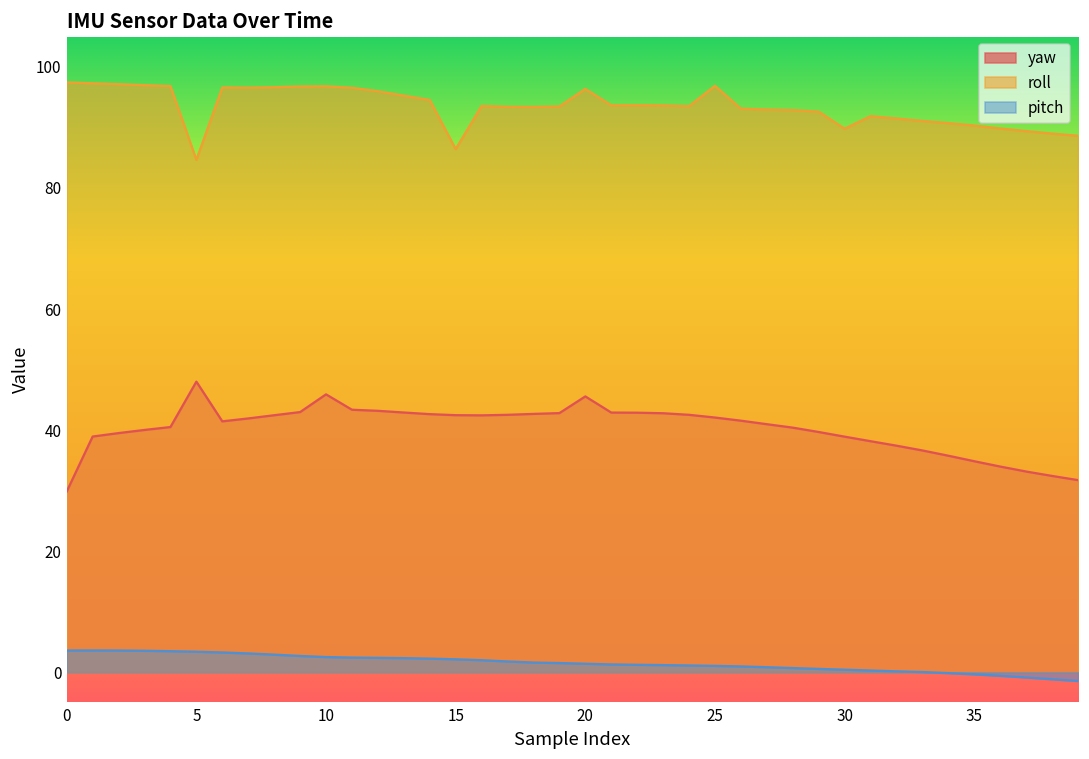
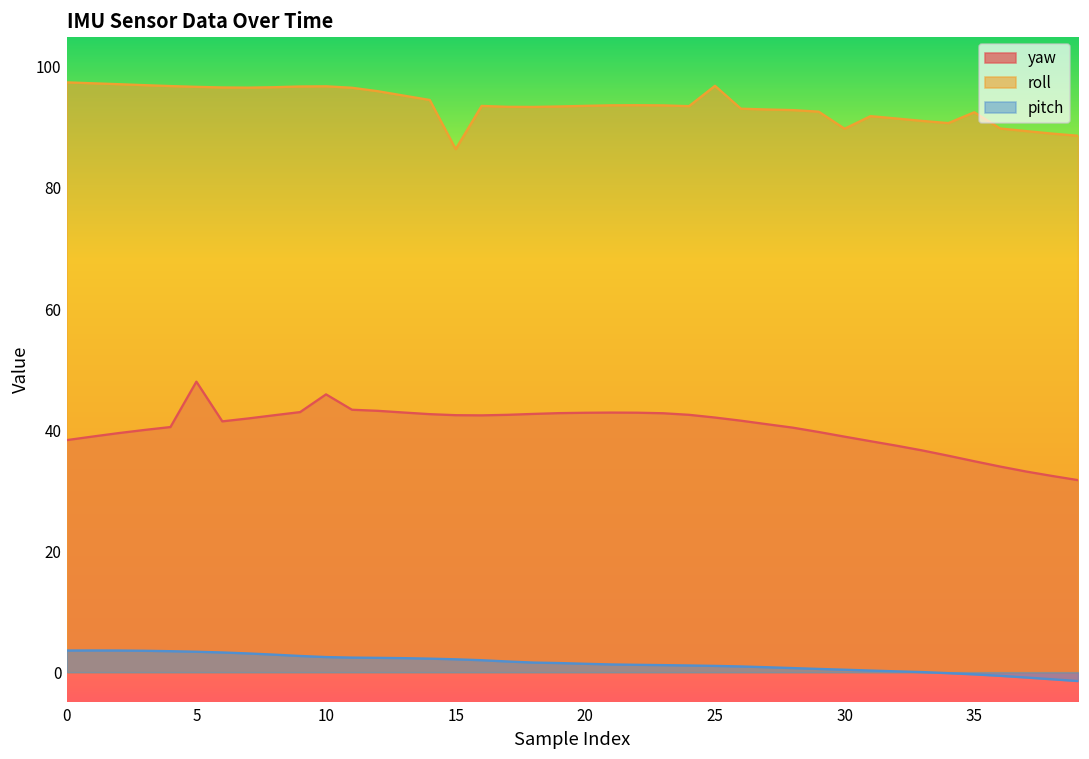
yaw, 0: 30 -> 38
roll, 5: 85 -> 97
yaw, 20: 46 -> 43
roll, 20: 96 -> 94
roll, 35: 90 -> 93
